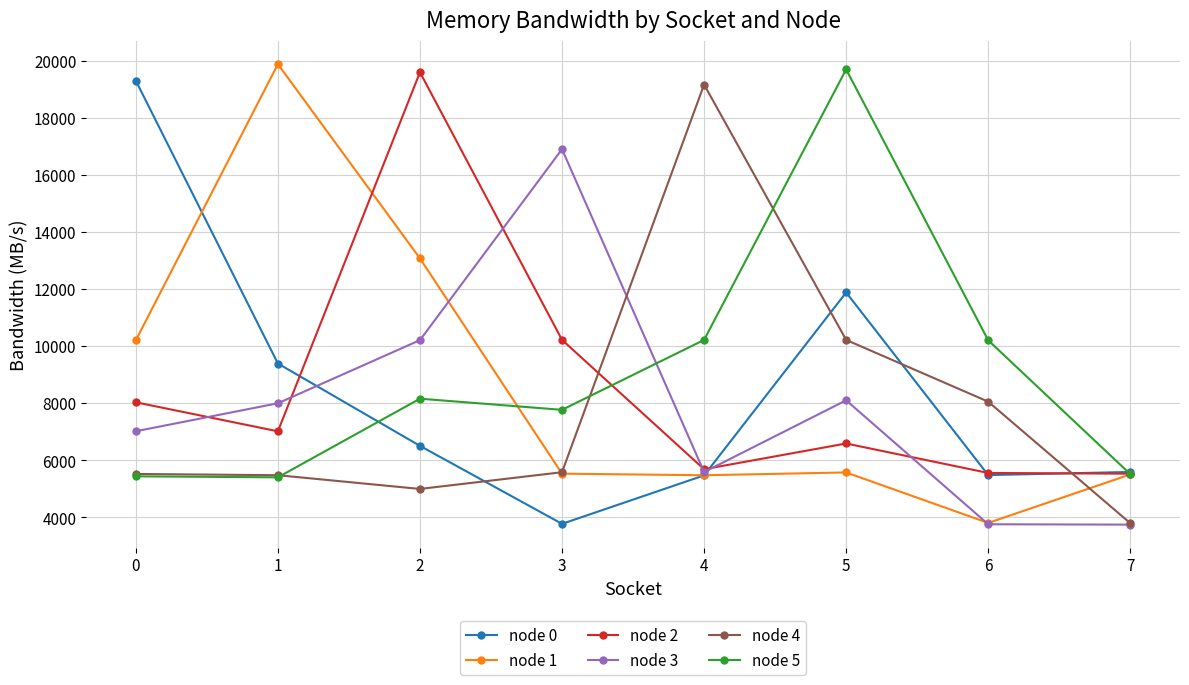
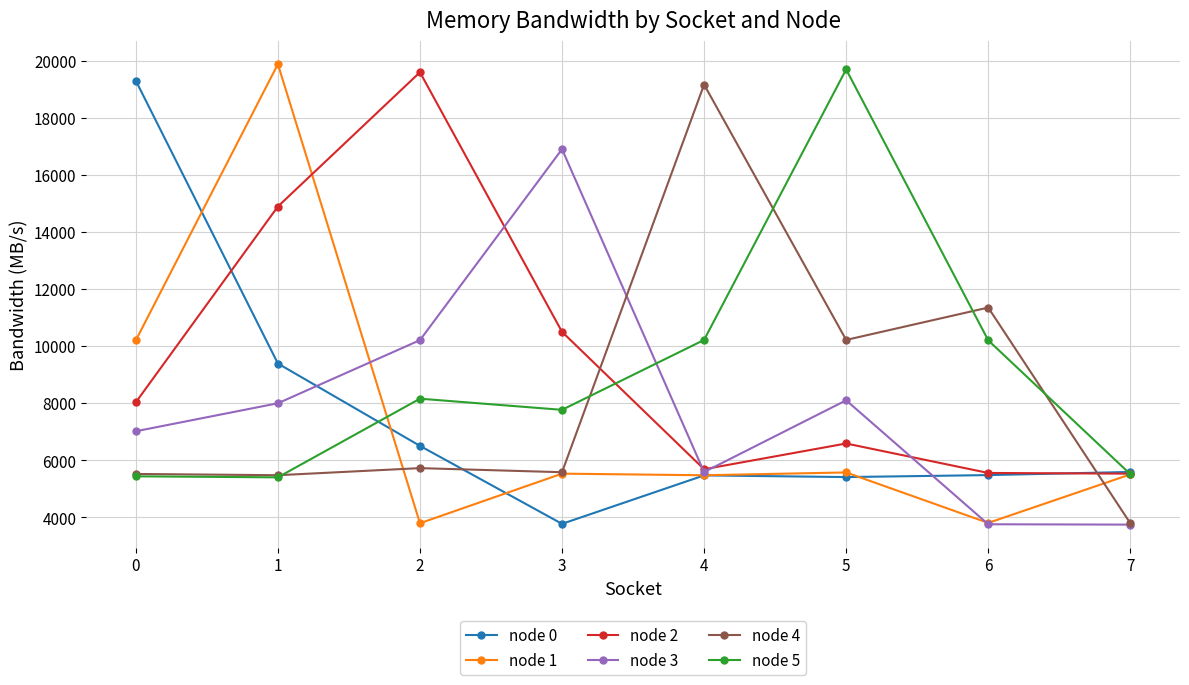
node 2, 1: 7000 -> 14900
node 1, 2: 13100 -> 3800
node 4, 2: 5000 -> 5700
node 2, 3: 10200 -> 10500
node 0, 5: 11900 -> 5400
node 4, 6: 8100 -> 11400
